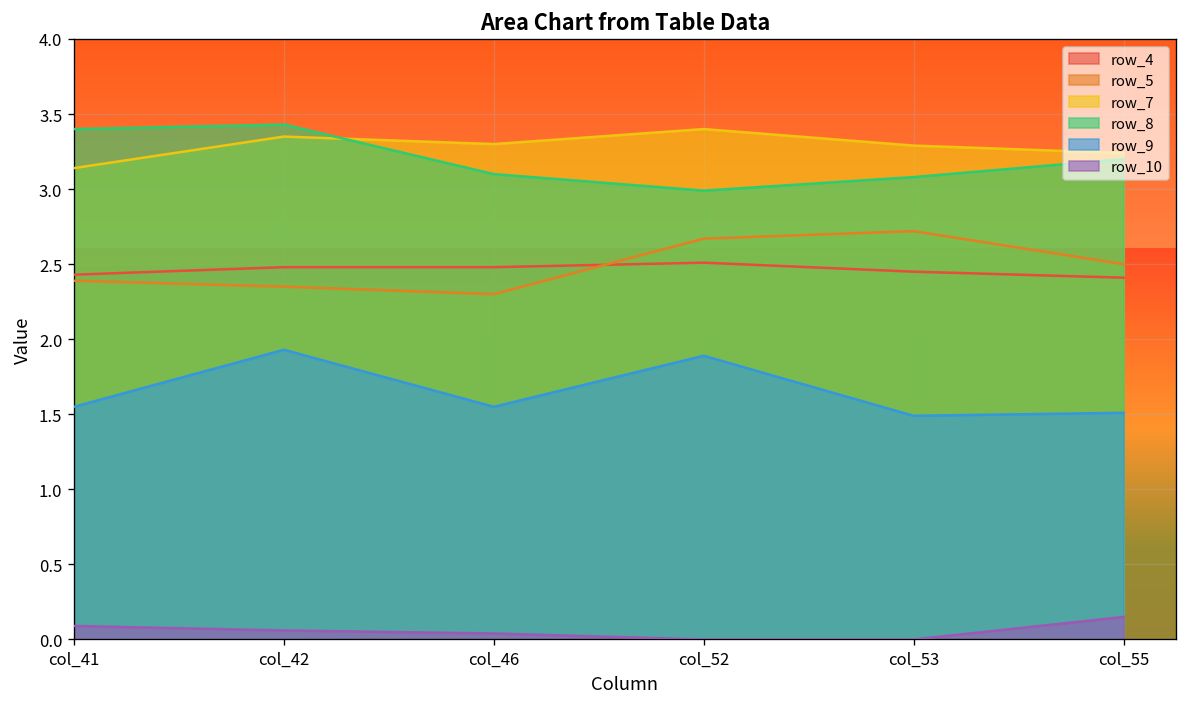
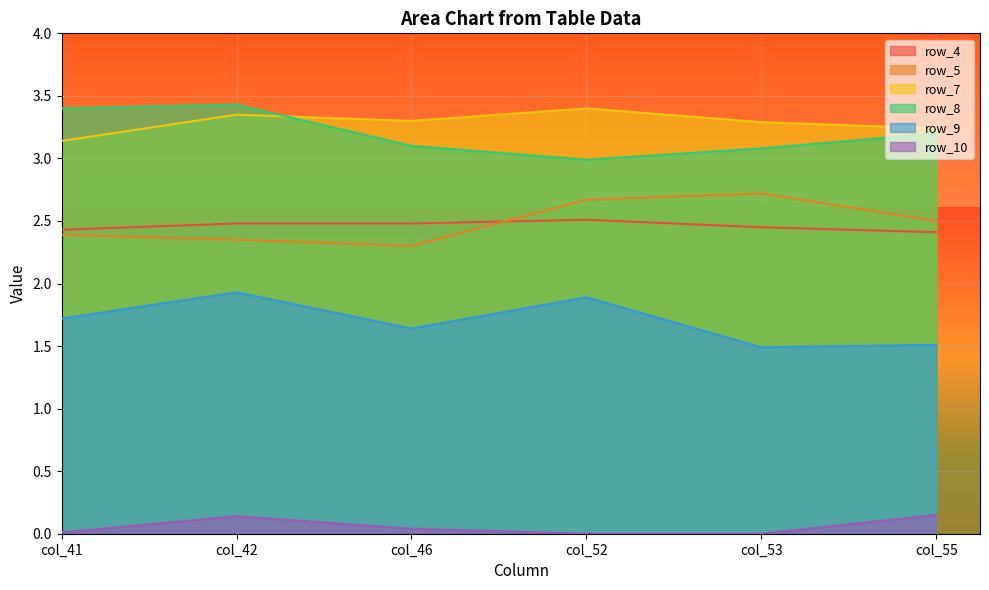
row_9, col_41: 1.55 -> 1.72
row_10, col_41: 0.09 -> 0.01
row_10, col_42: 0.06 -> 0.14
row_9, col_46: 1.55 -> 1.64
